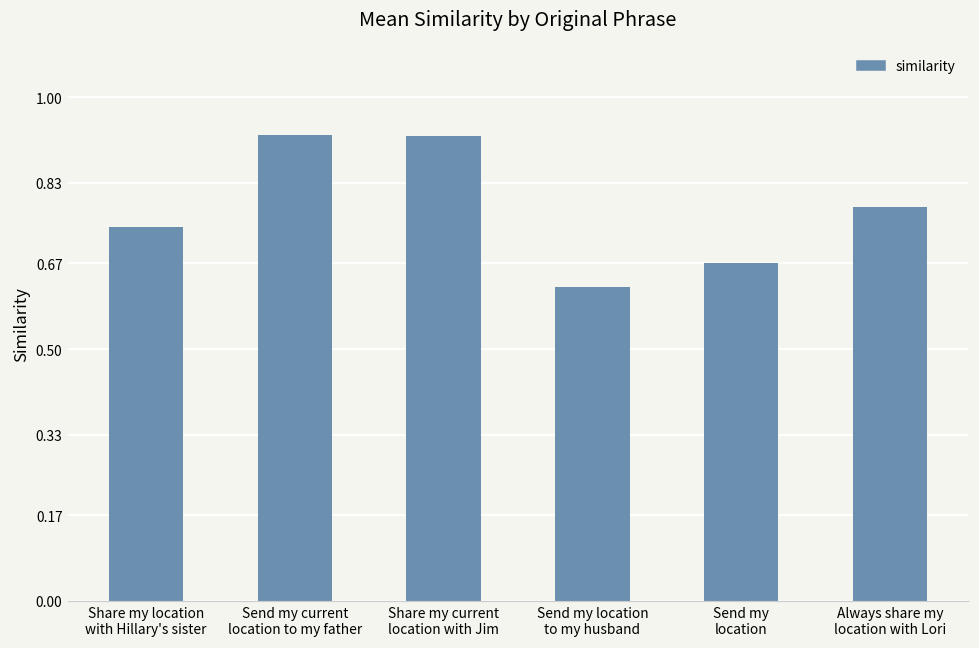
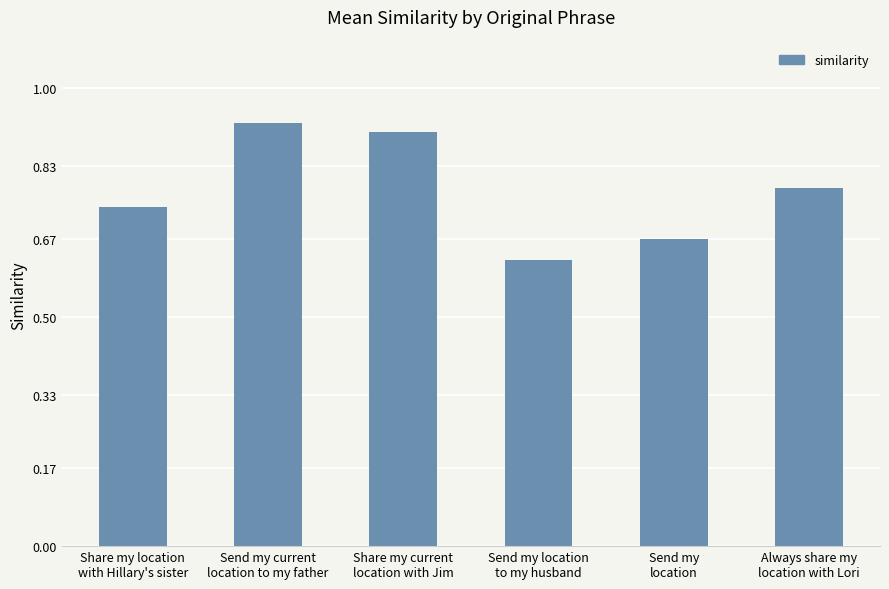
Share my current location with Jim: 0.92 -> 0.90
